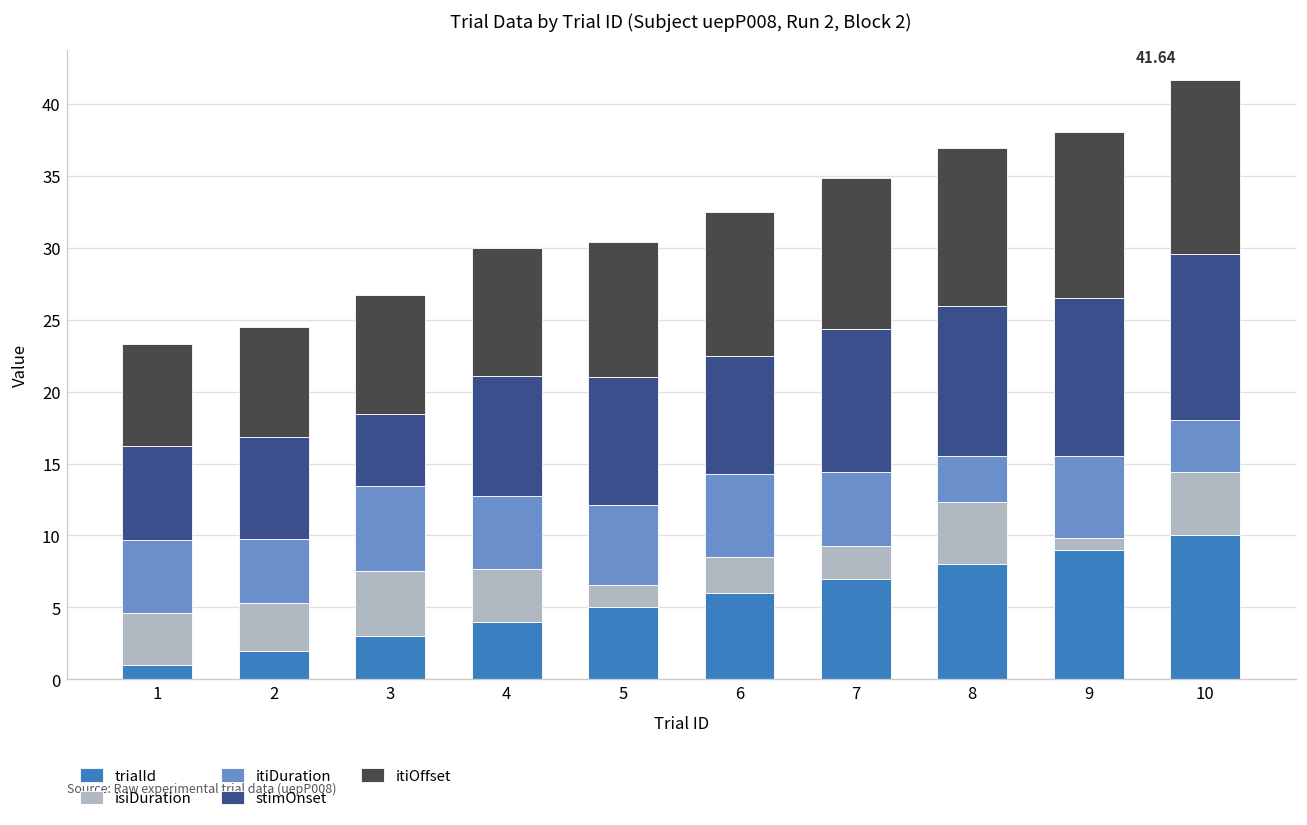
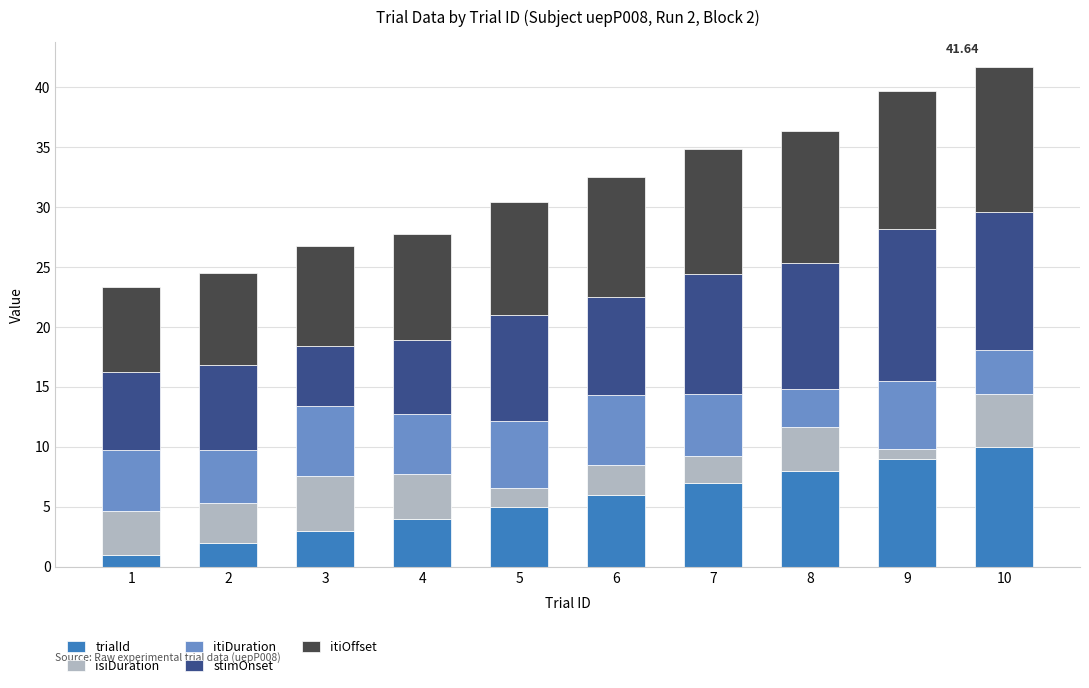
stimOnset, 4: 8.3 -> 6.1
isiDuration, 8: 4.3 -> 3.6
stimOnset, 9: 11.0 -> 12.6
